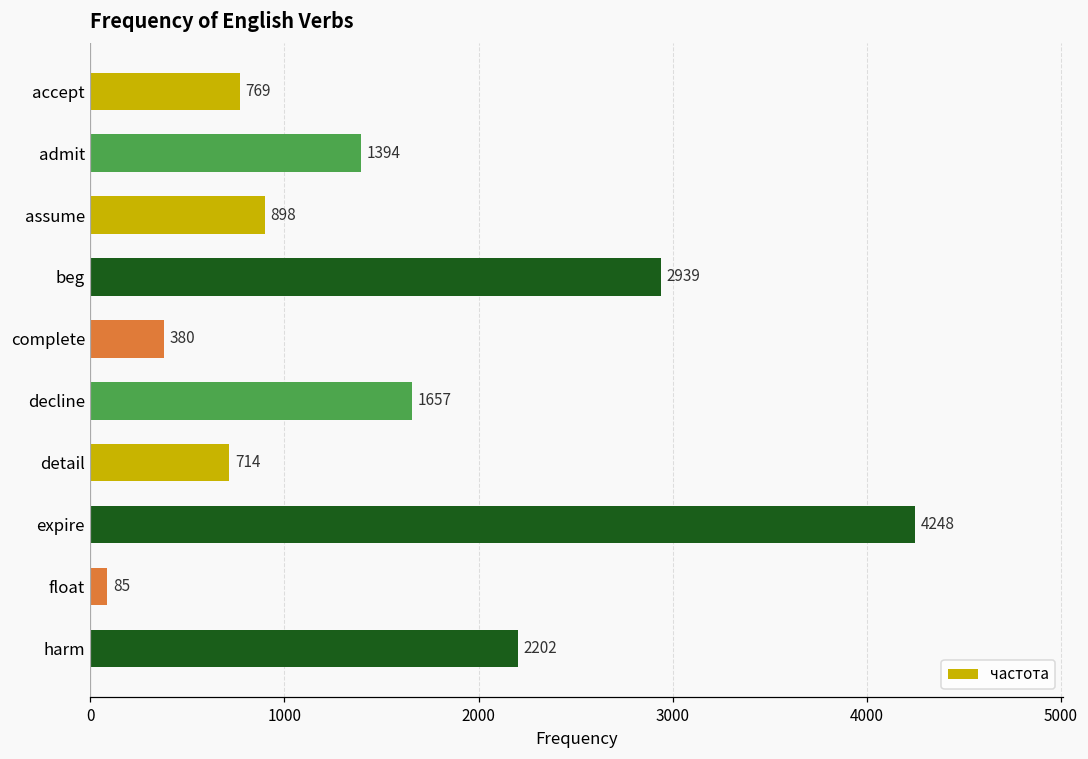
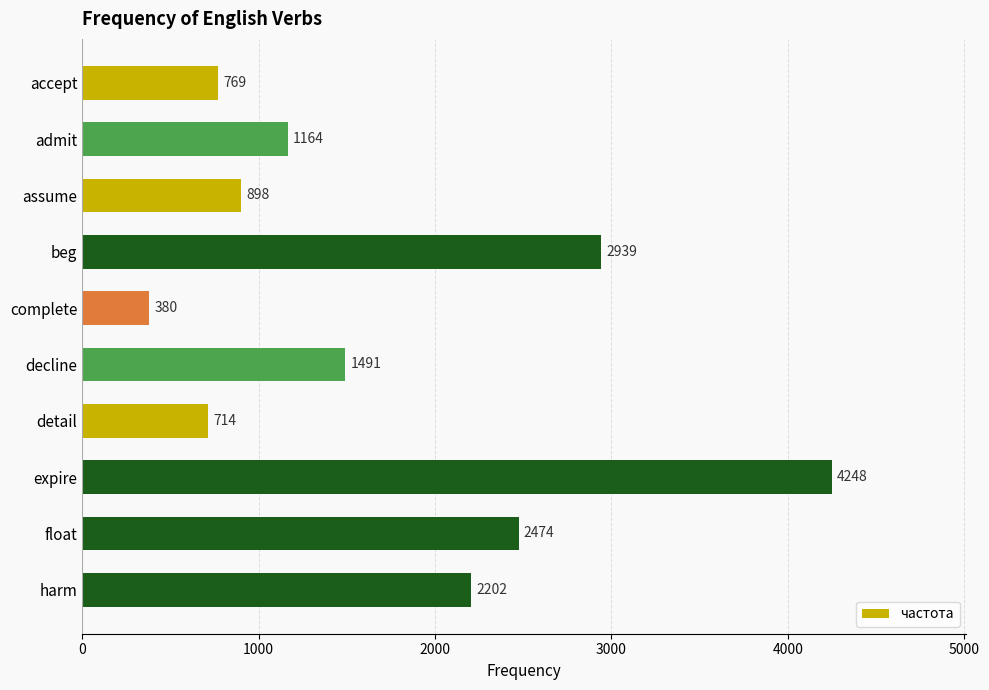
admit: 1394 -> 1164
decline: 1657 -> 1491
float: 85 -> 2474
